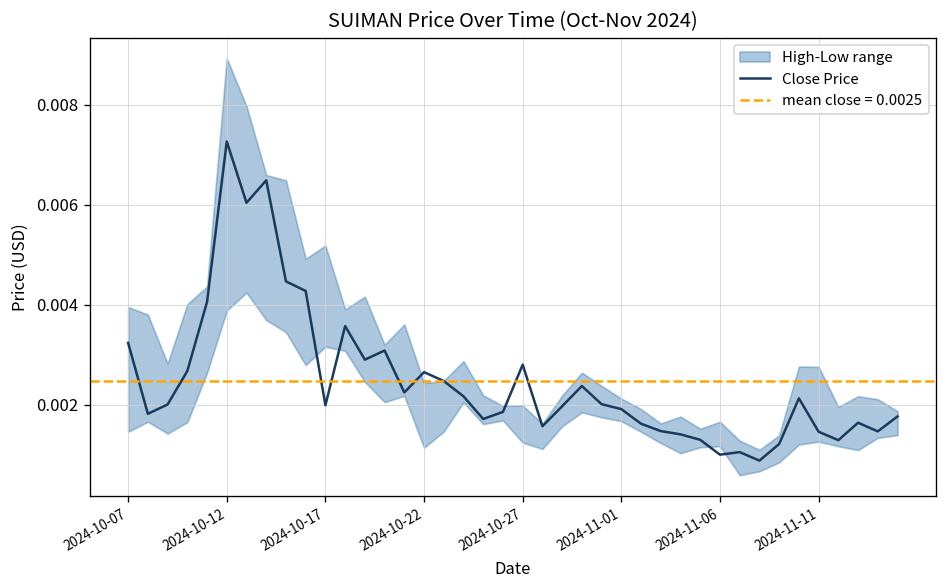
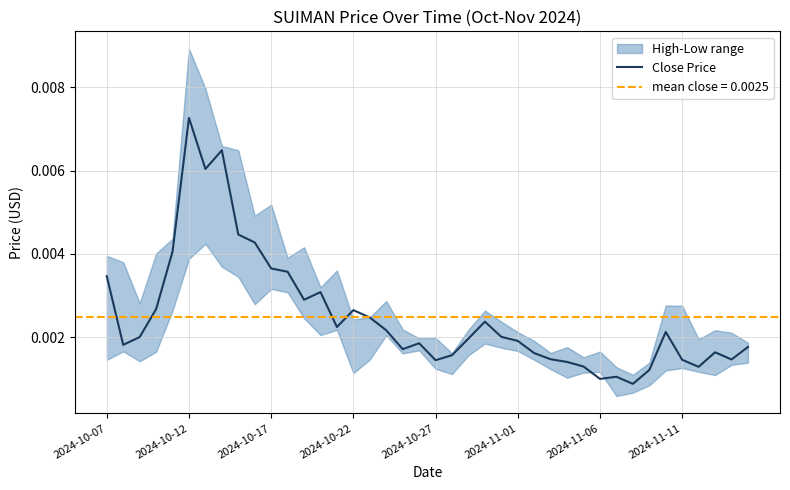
Close Price, 2024-10-07: 0.0032 -> 0.0035
Close Price, 2024-10-17: 0.0020 -> 0.0036
Close Price, 2024-10-27: 0.0028 -> 0.0014
